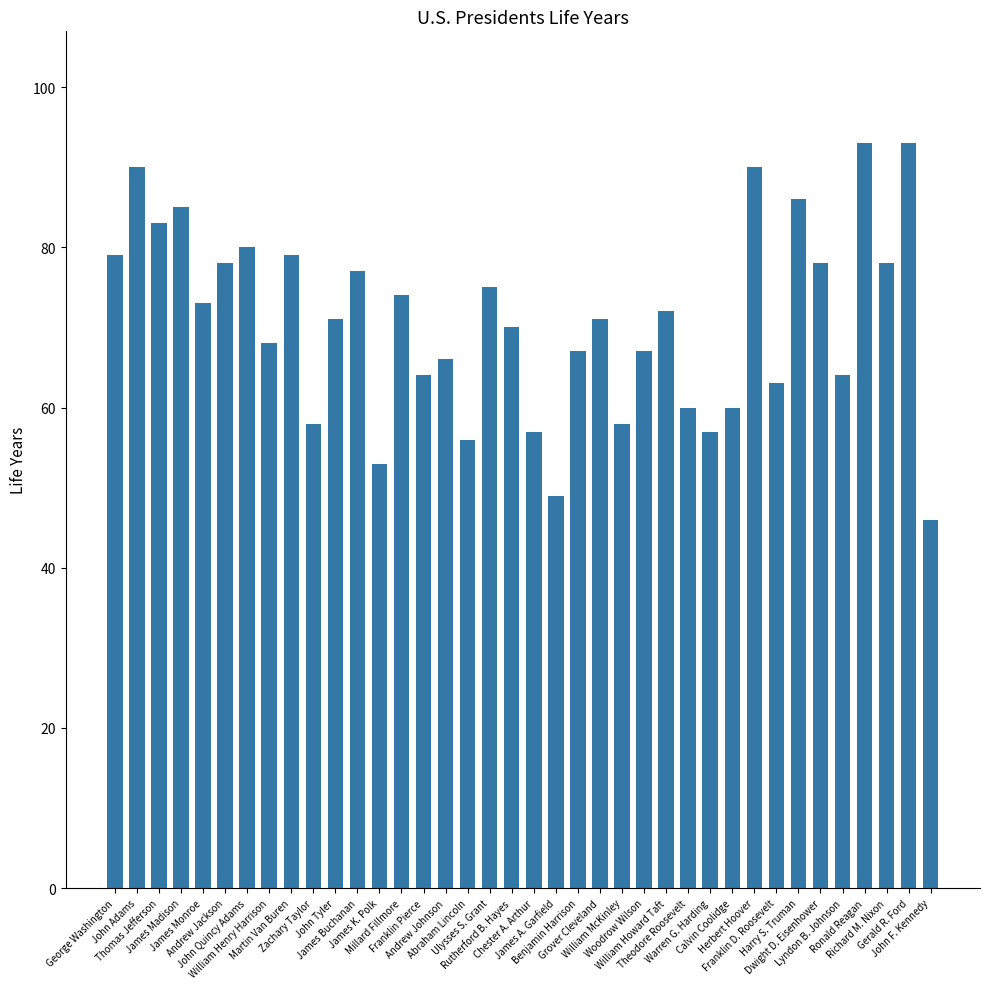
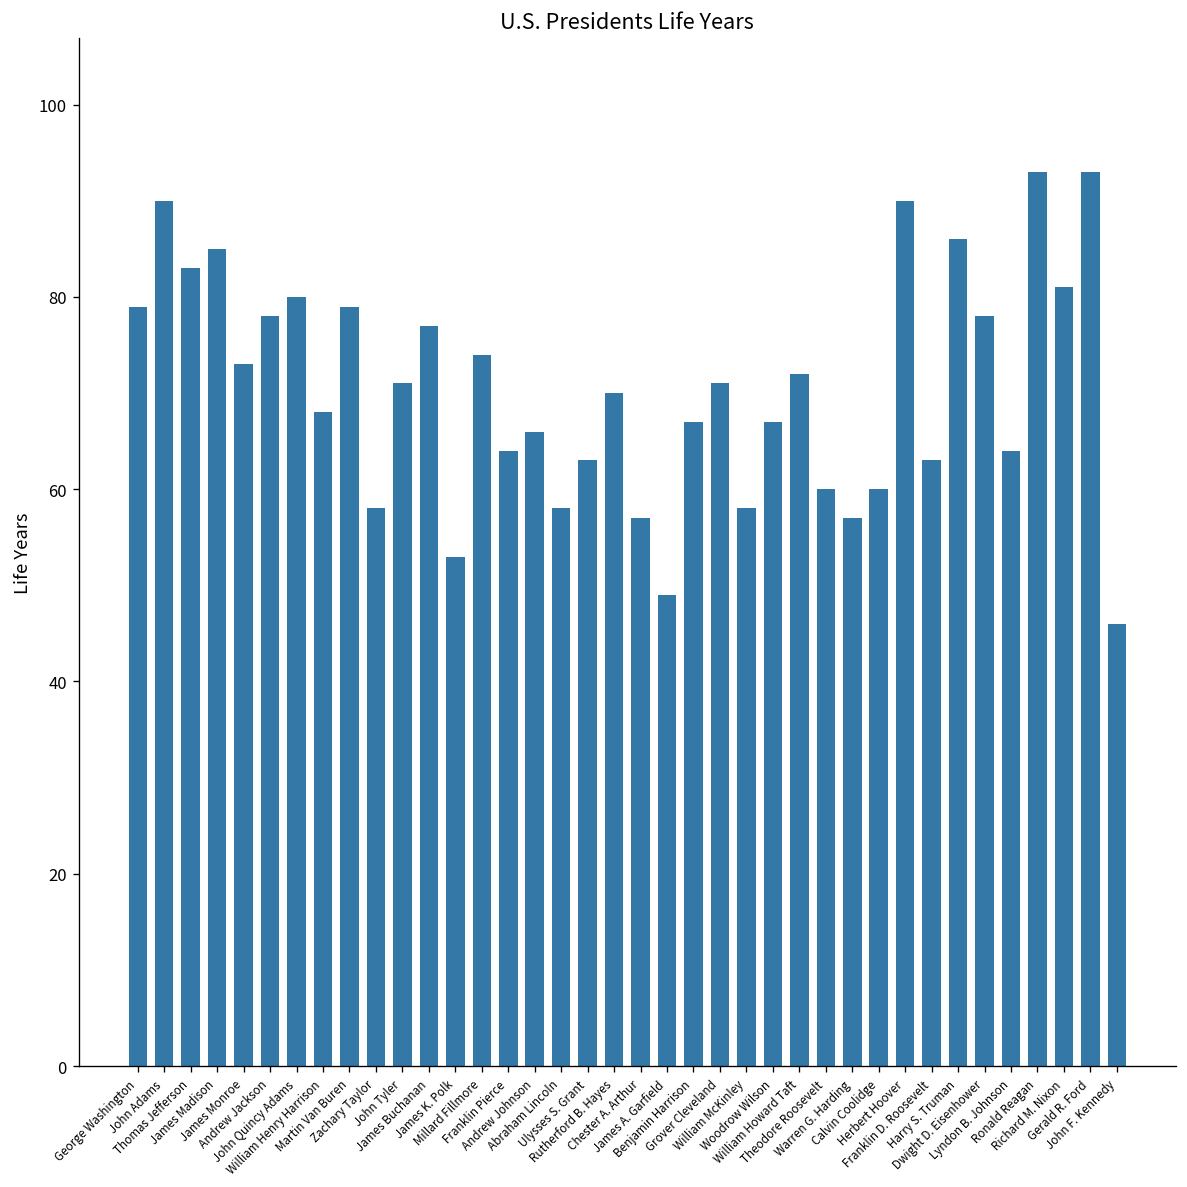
Abraham Lincoln: 56 -> 58
Ulysses S. Grant: 75 -> 63
Richard M. Nixon: 78 -> 81
